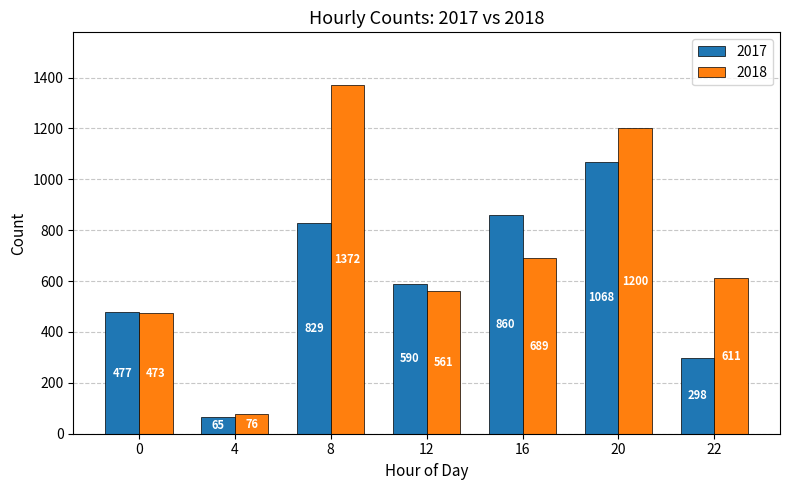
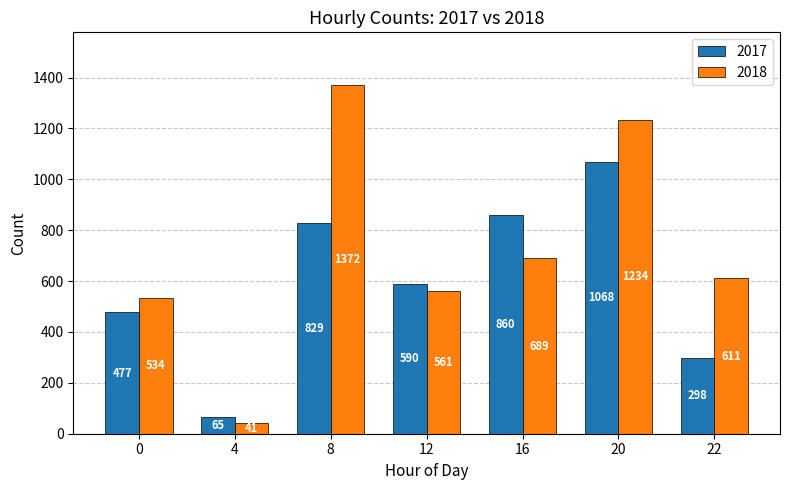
2018, 0: 473 -> 534
2018, 4: 76 -> 41
2018, 20: 1200 -> 1234
